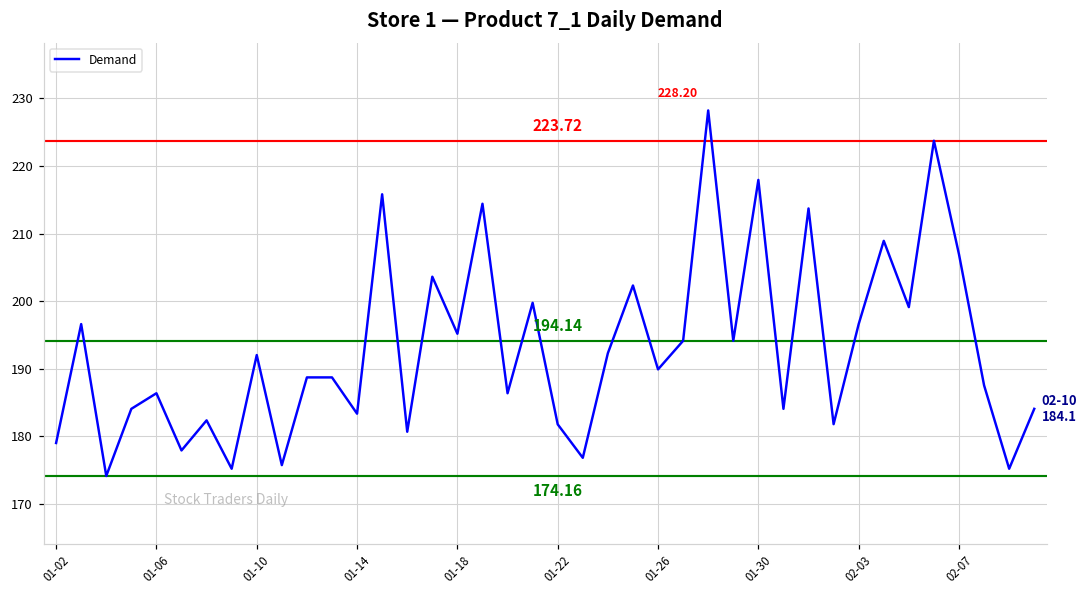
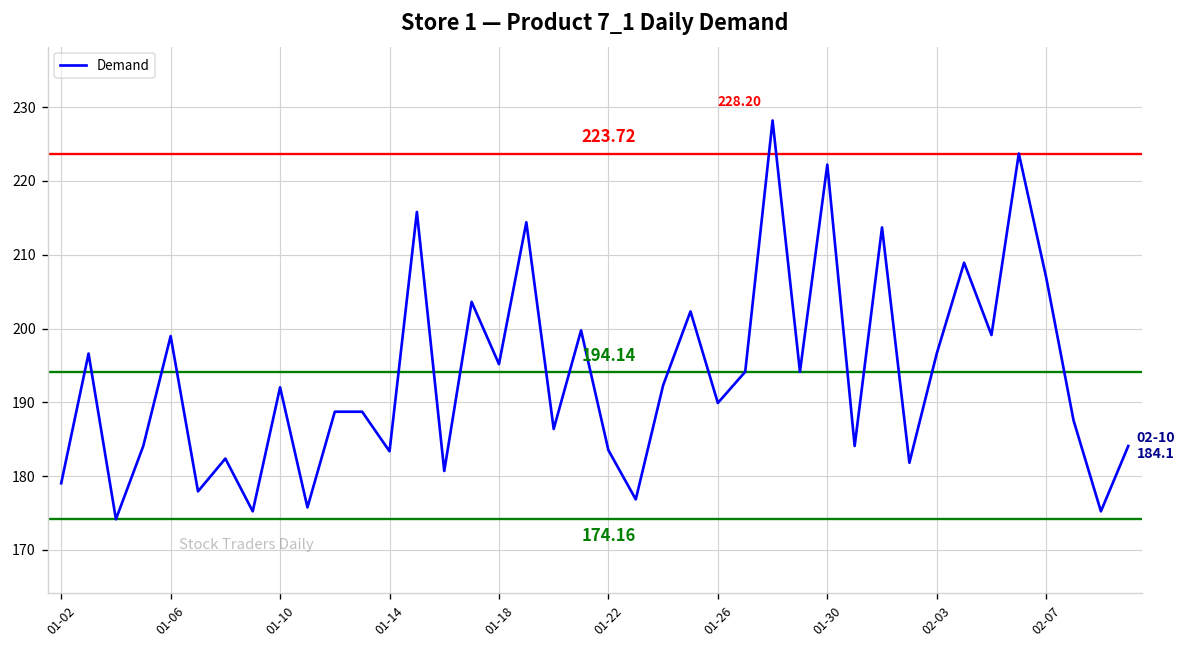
01-06: 186 -> 199
01-22: 182 -> 184
01-30: 218 -> 222
